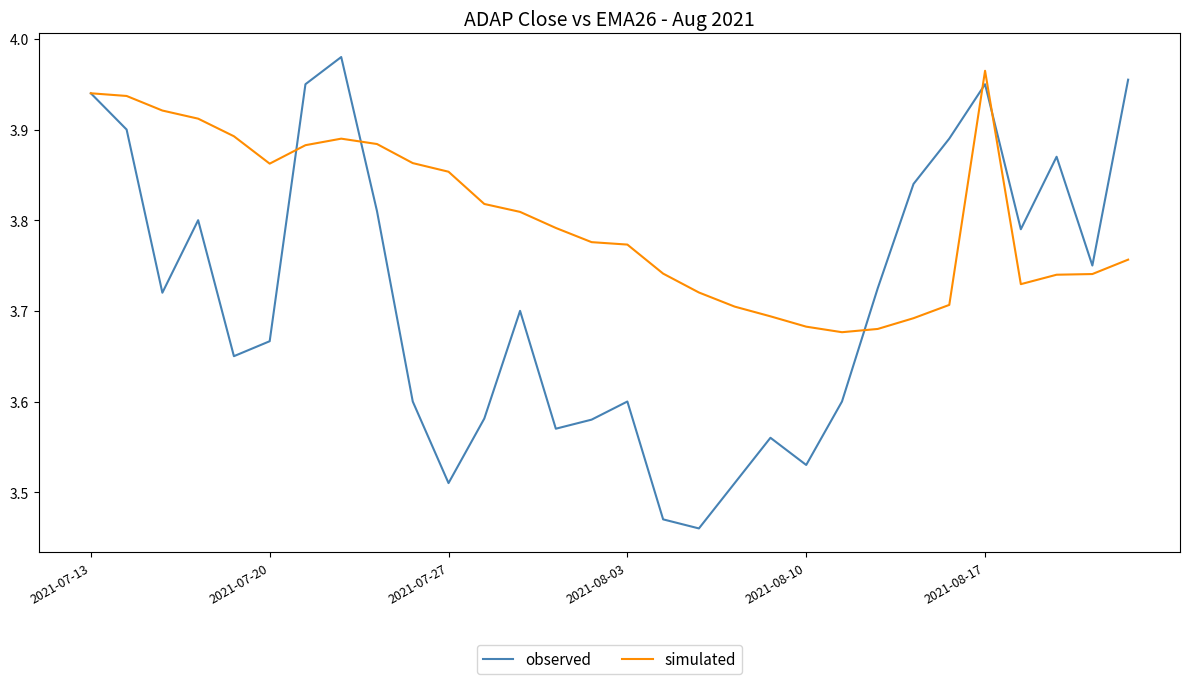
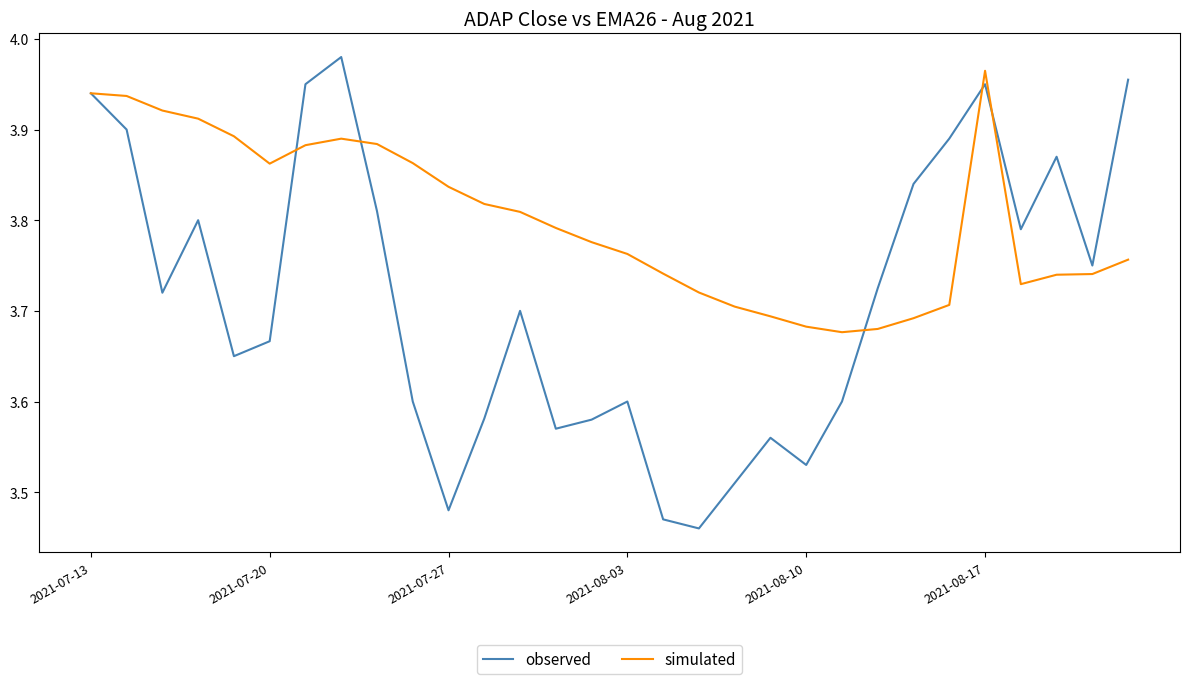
observed, 2021-07-27: 3.51 -> 3.48
simulated, 2021-07-27: 3.85 -> 3.84
simulated, 2021-08-03: 3.77 -> 3.76
